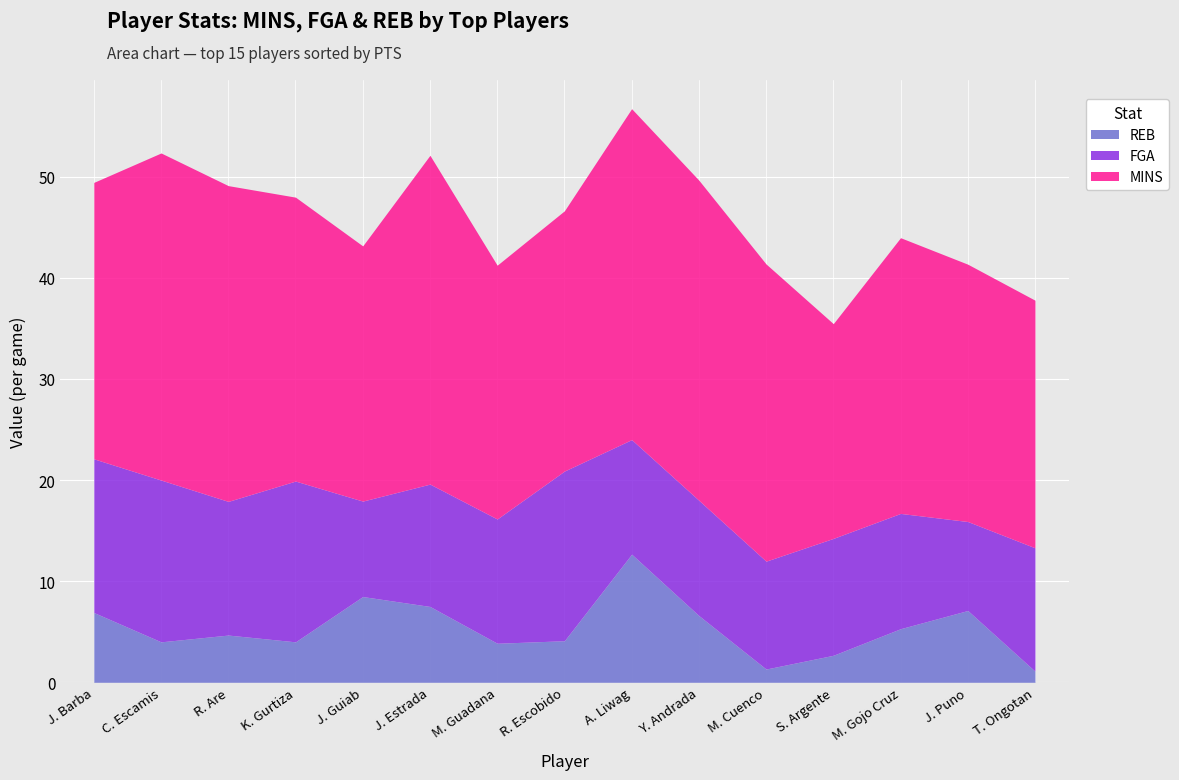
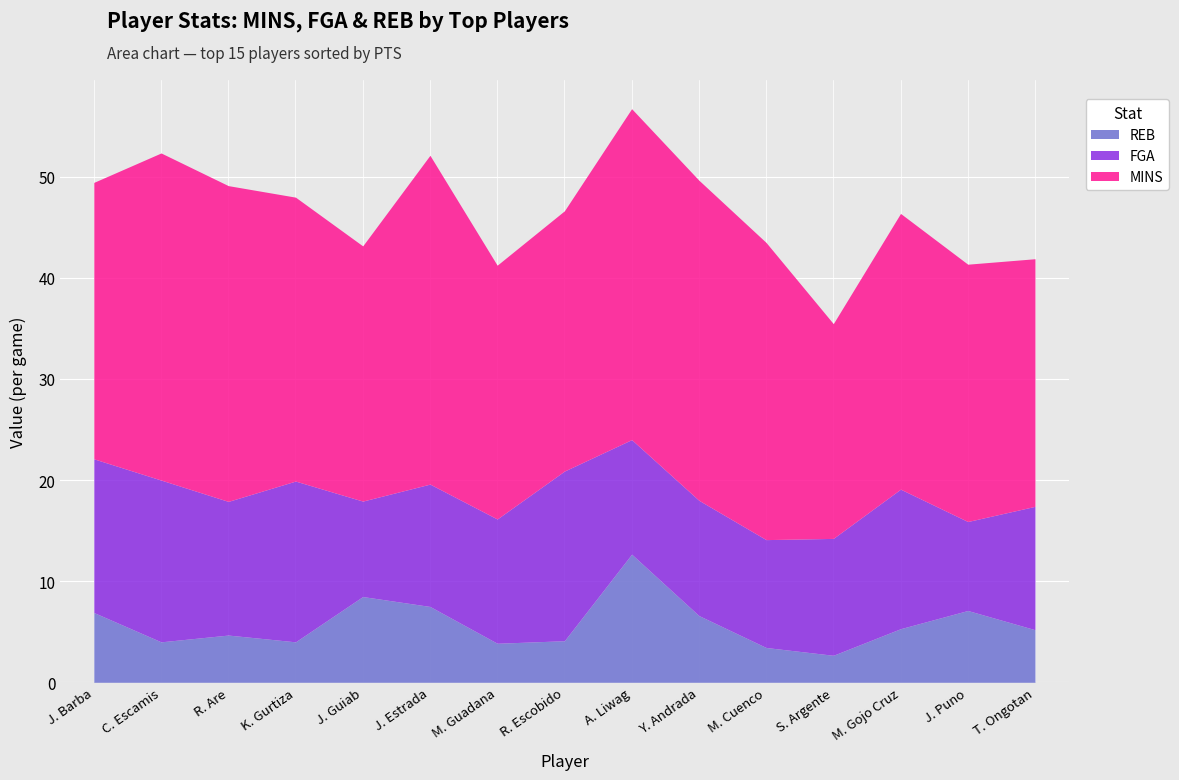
REB, M. Cuenco: 1.3 -> 3.4
FGA, M. Gojo Cruz: 11.4 -> 13.8
REB, T. Ongotan: 1.1 -> 5.2
